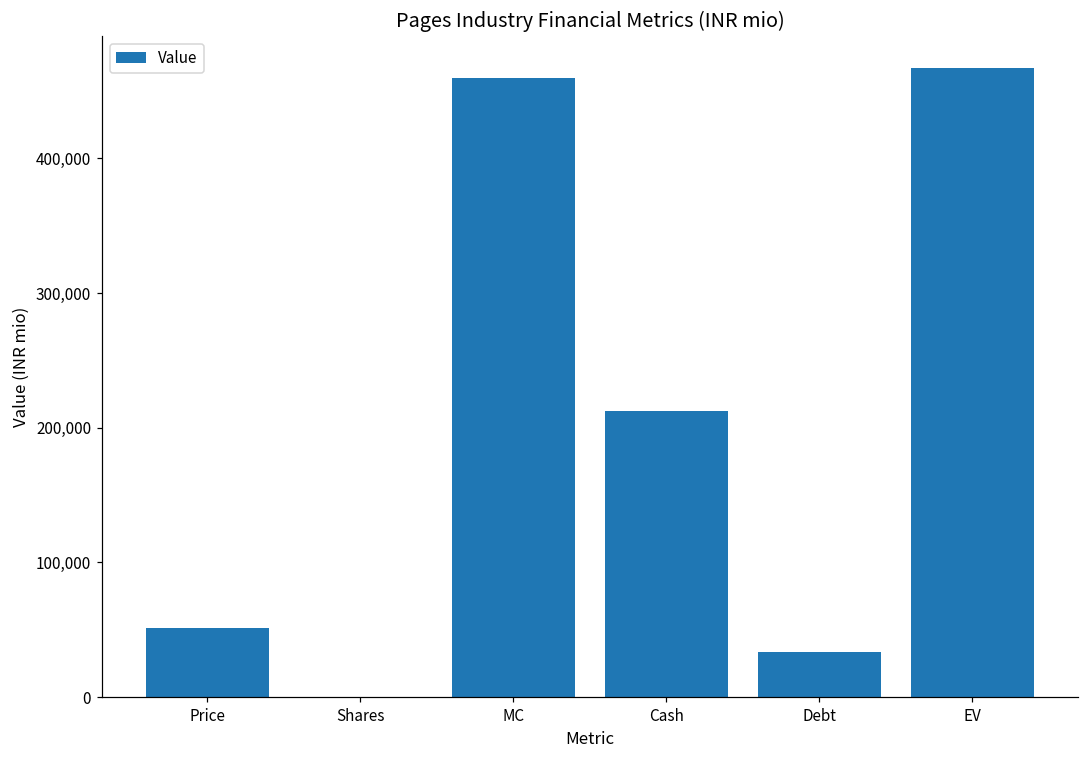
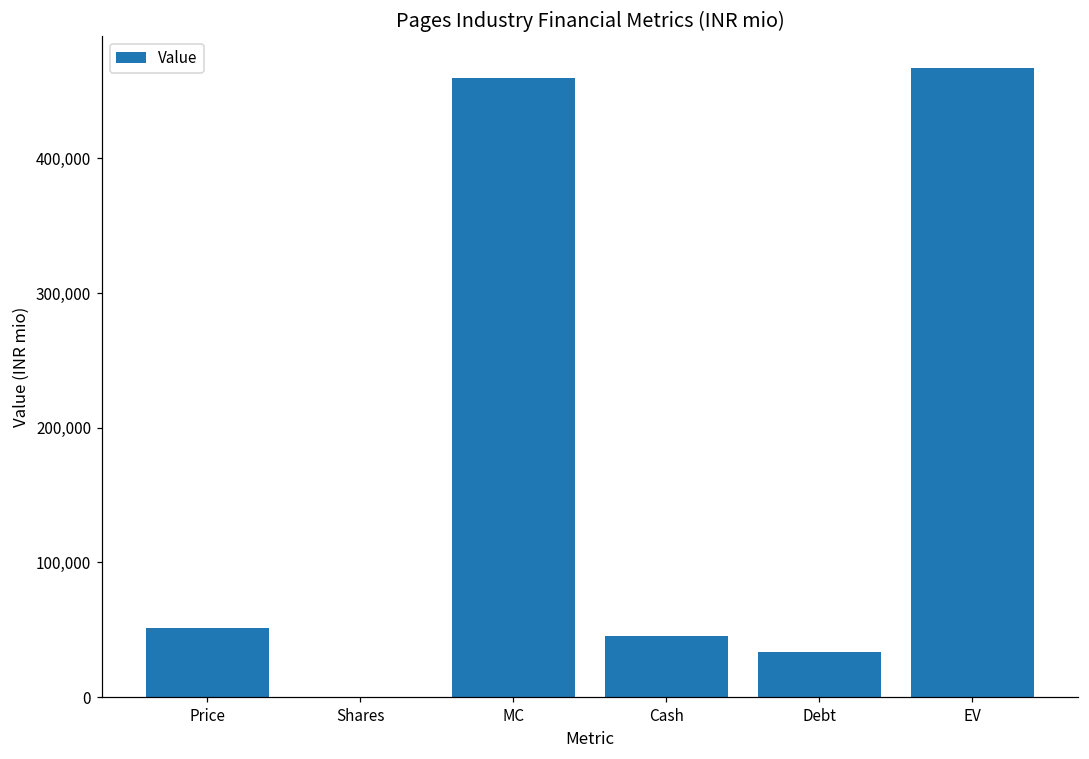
Cash: 212,000 -> 45,000
